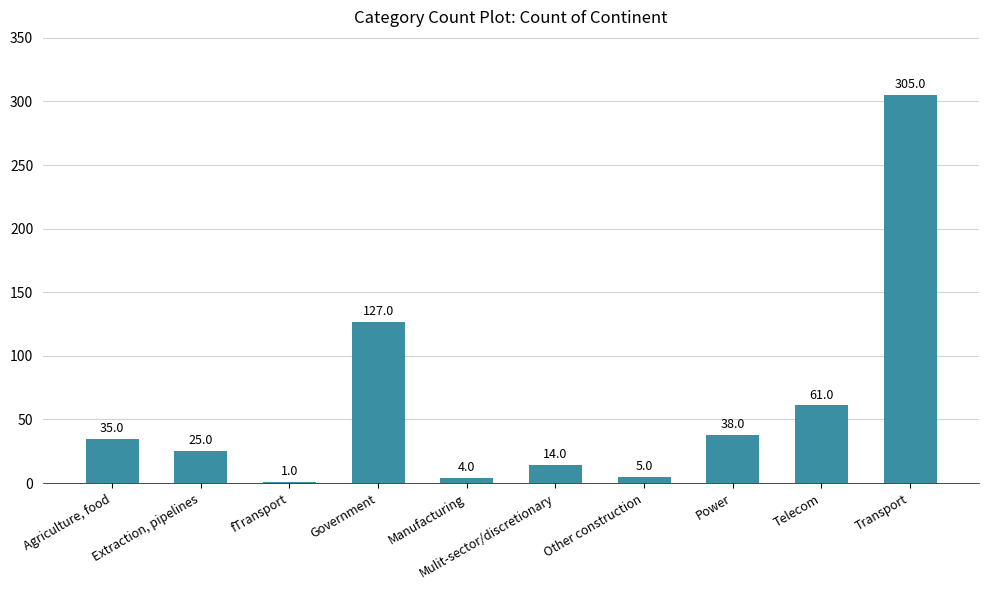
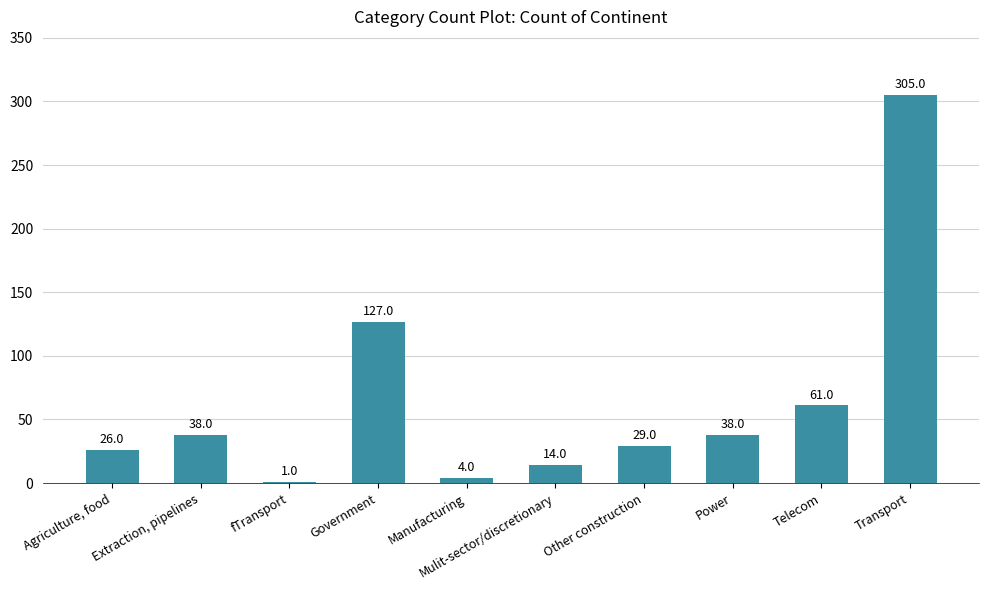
Agriculture, food: 35.0 -> 26.0
Extraction, pipelines: 25.0 -> 38.0
Other construction: 5.0 -> 29.0
